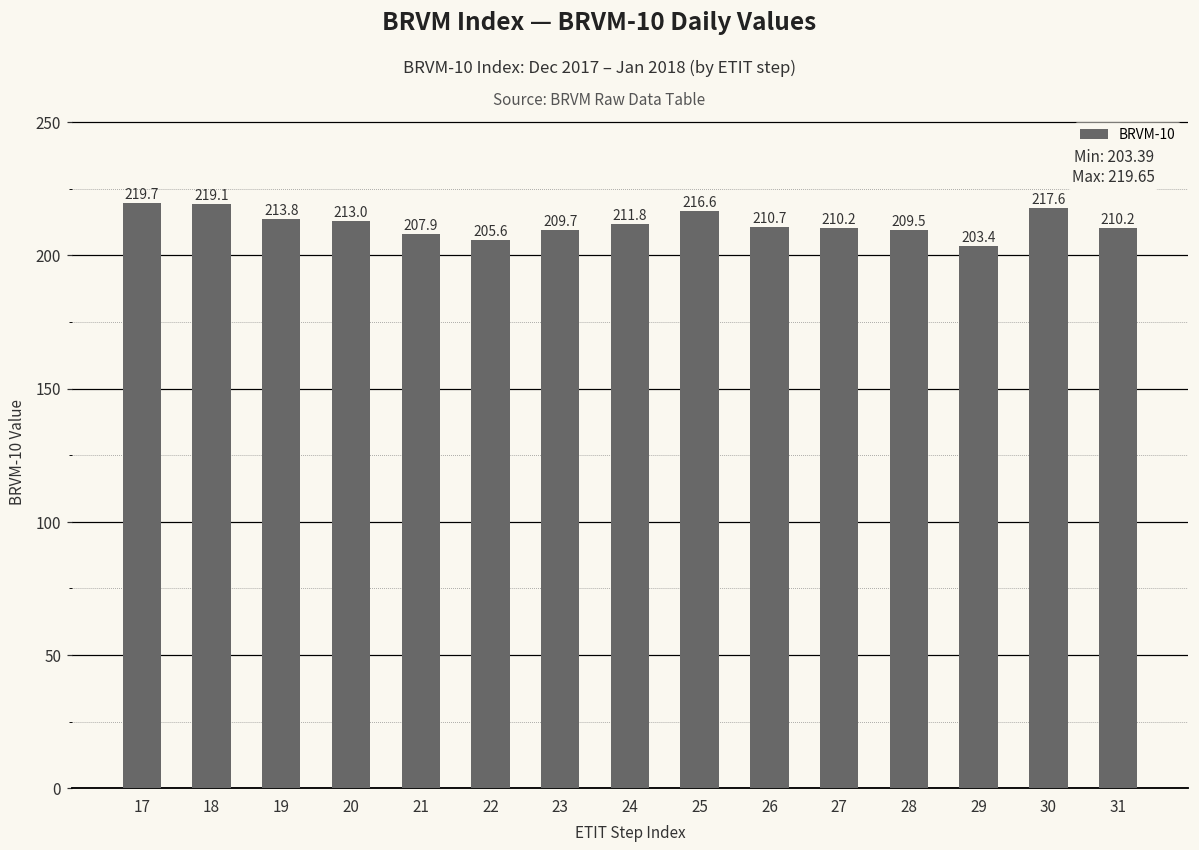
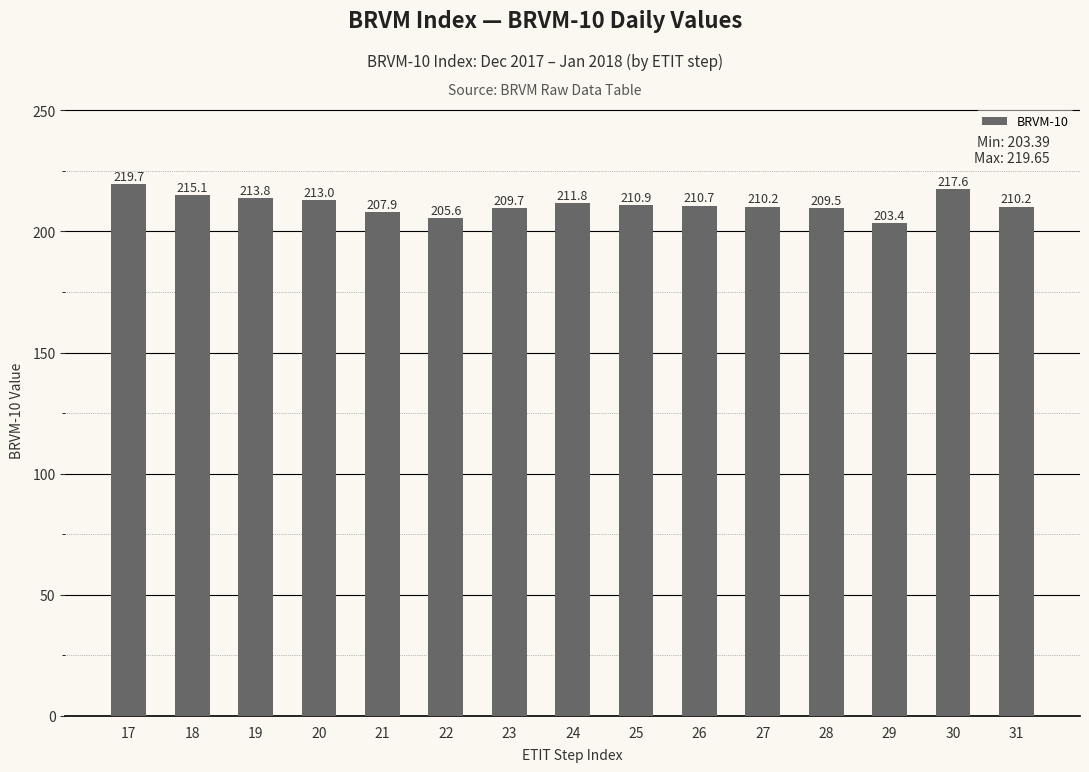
18: 219.1 -> 215.1
25: 216.6 -> 210.9
